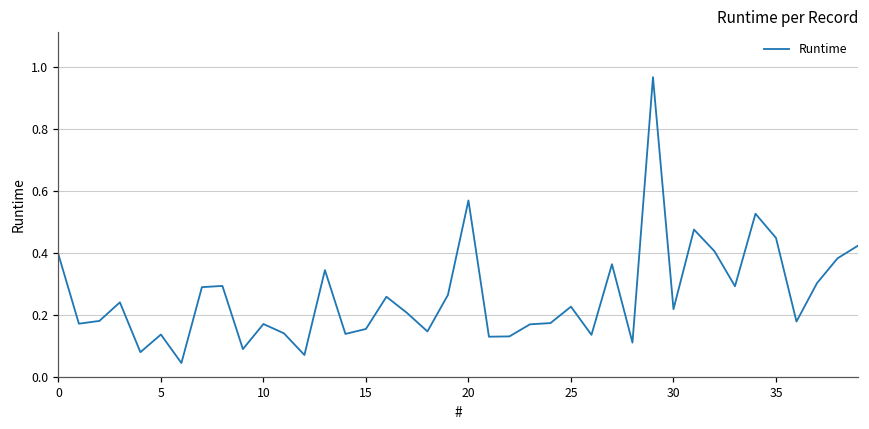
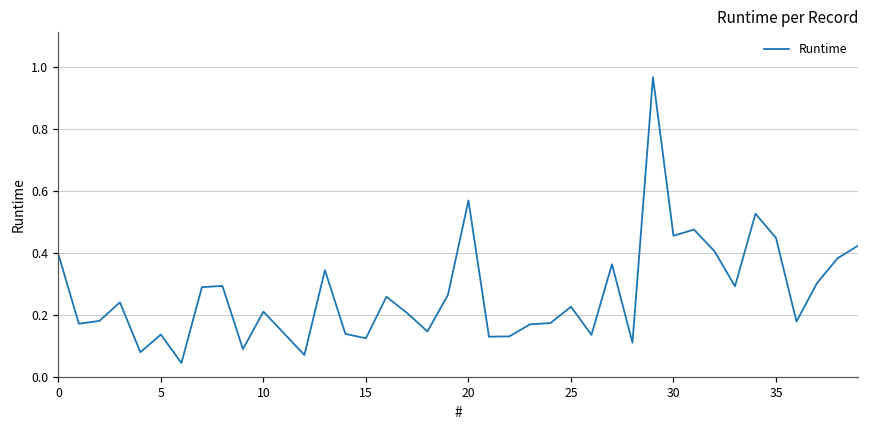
10: 0.17 -> 0.21
15: 0.15 -> 0.12
30: 0.22 -> 0.46
